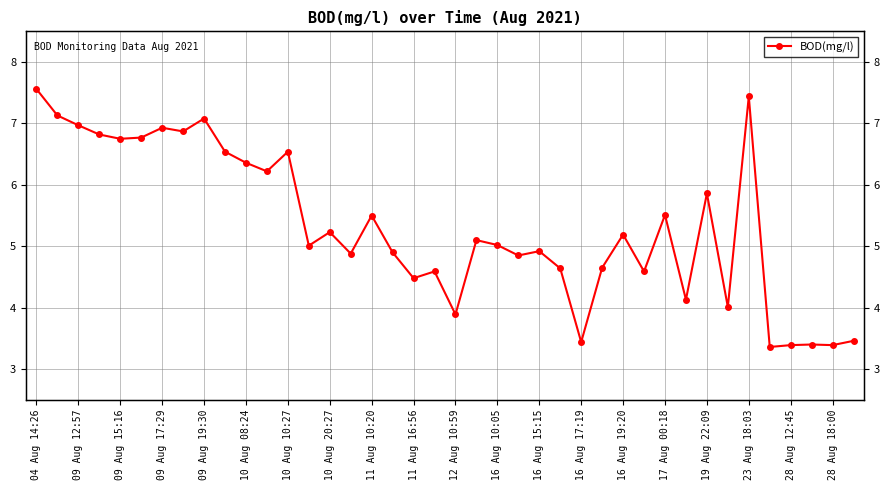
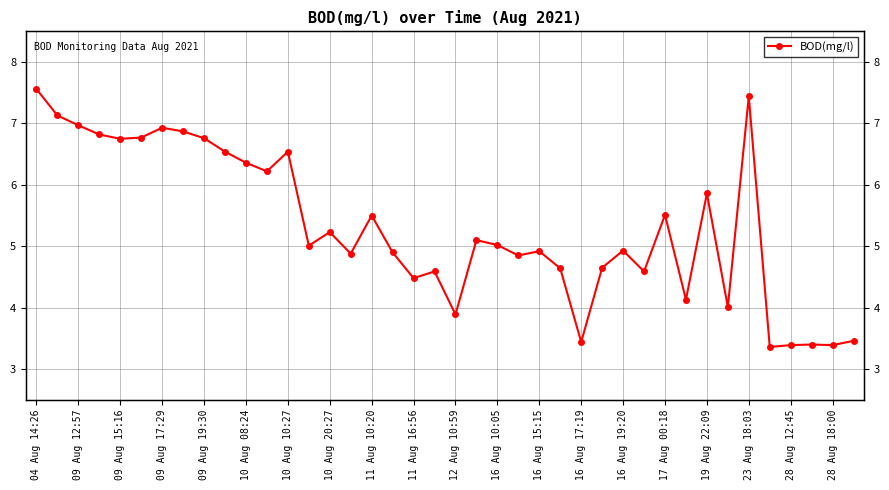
09 Aug 19:30: 7.1 -> 6.8
16 Aug 19:20: 5.2 -> 4.9
